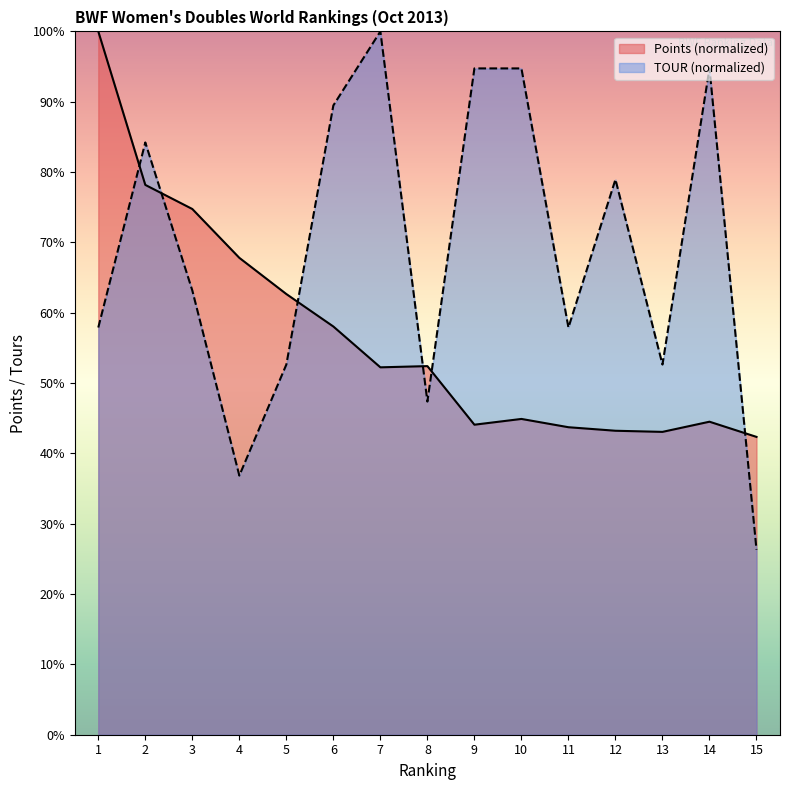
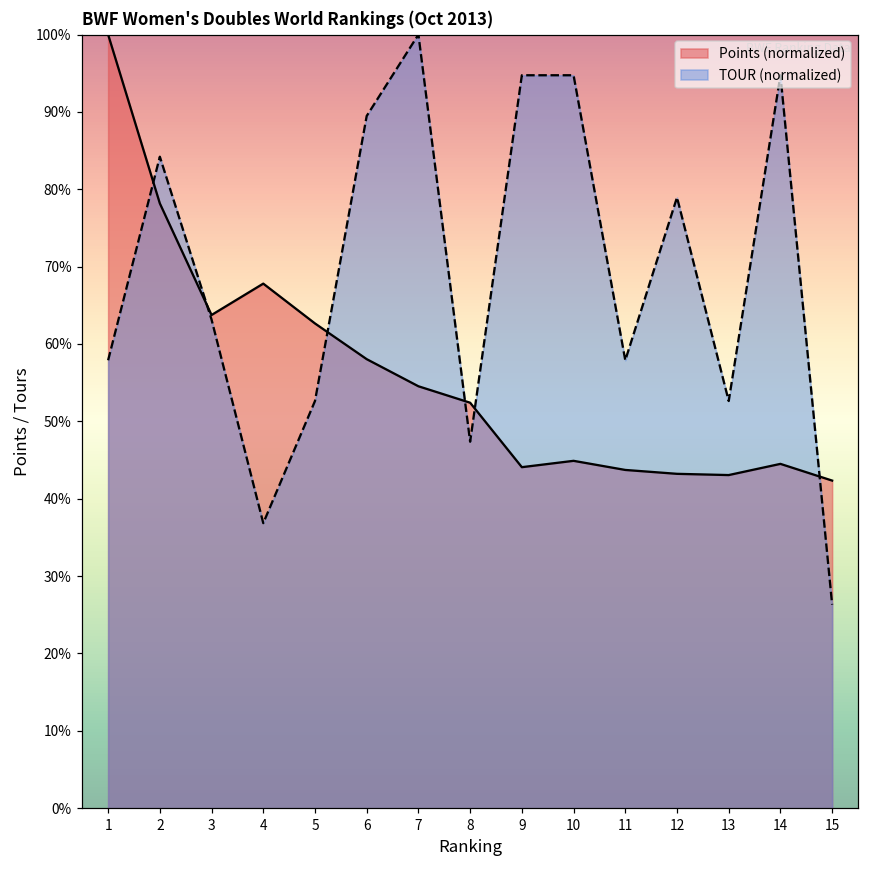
Points (normalized), 3: 75% -> 64%
Points (normalized), 7: 52% -> 55%
